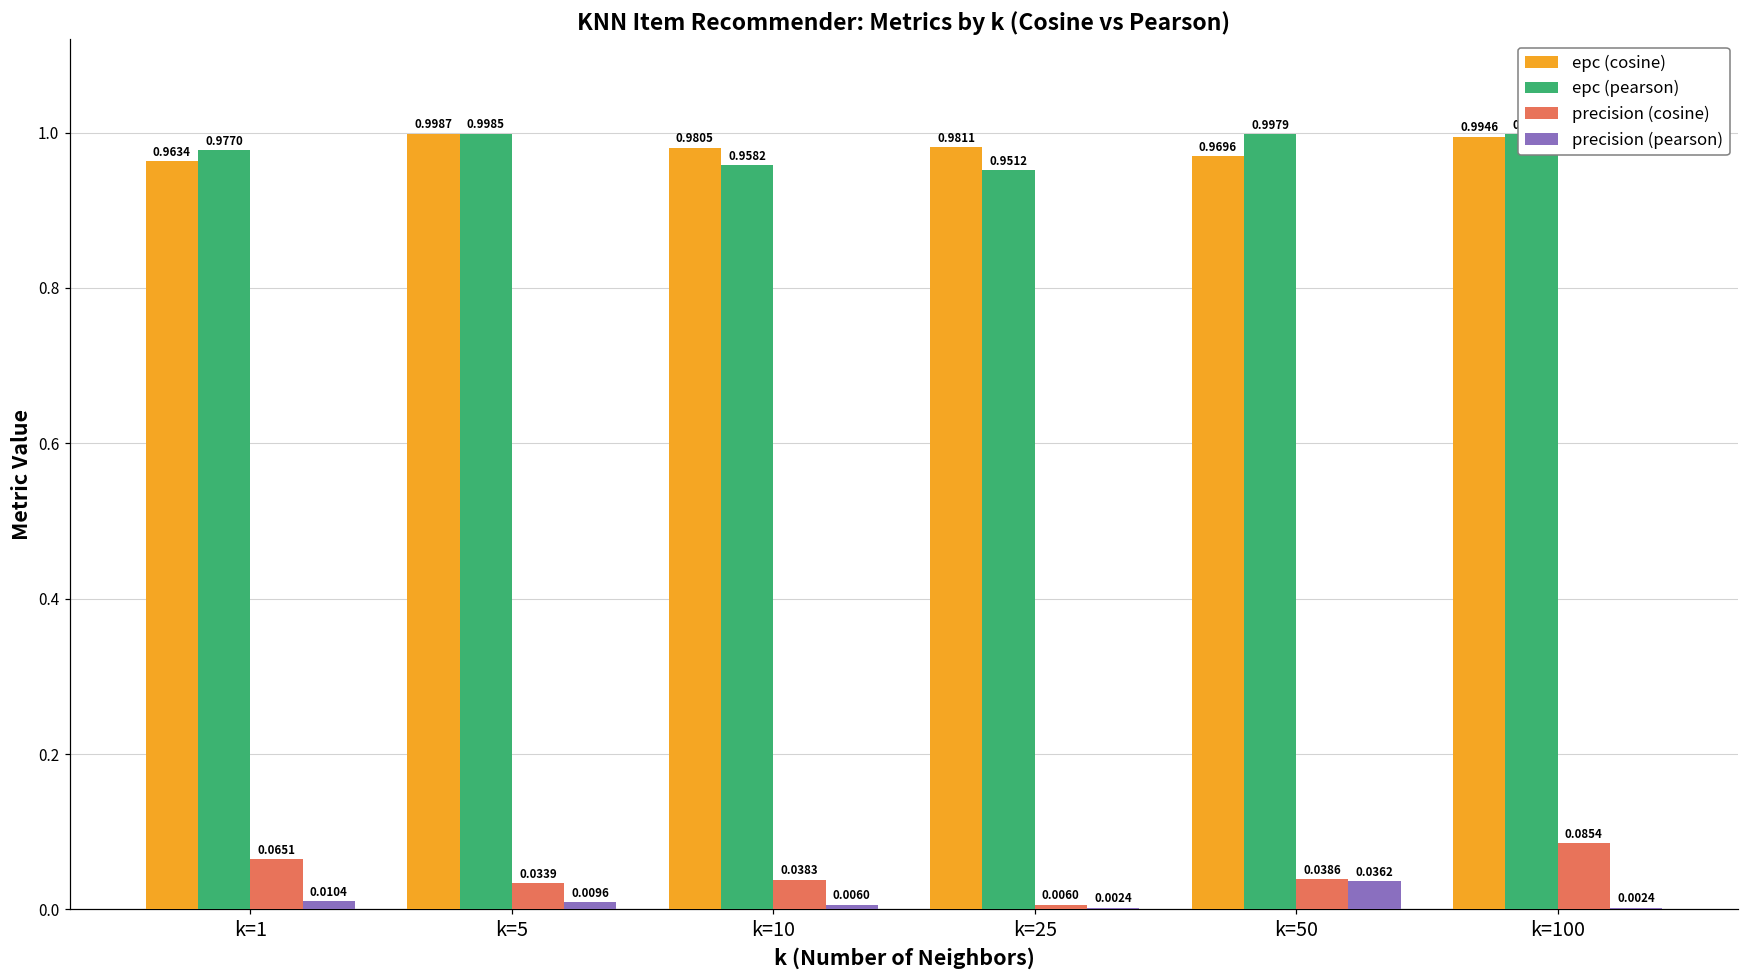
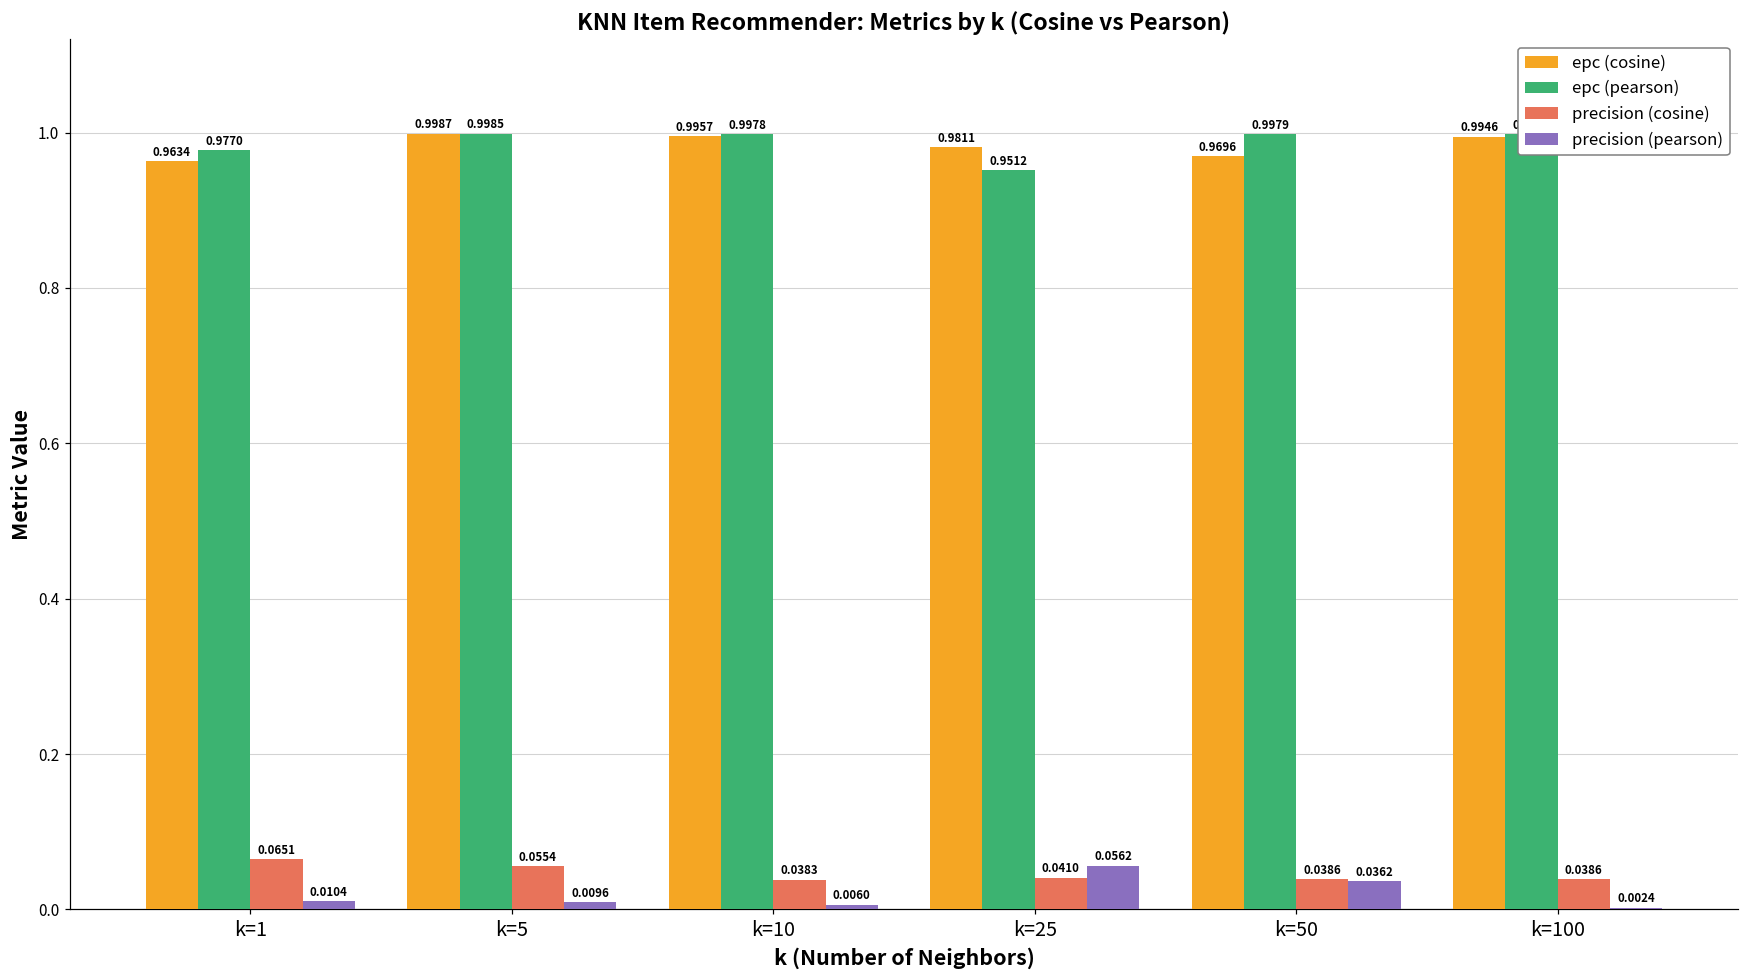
precision (cosine), k=5: 0.0339 -> 0.0554
epc (cosine), k=10: 0.9805 -> 0.9957
epc (pearson), k=10: 0.9582 -> 0.9978
precision (cosine), k=25: 0.0060 -> 0.0410
precision (pearson), k=25: 0.0024 -> 0.0562
precision (cosine), k=100: 0.0854 -> 0.0386
